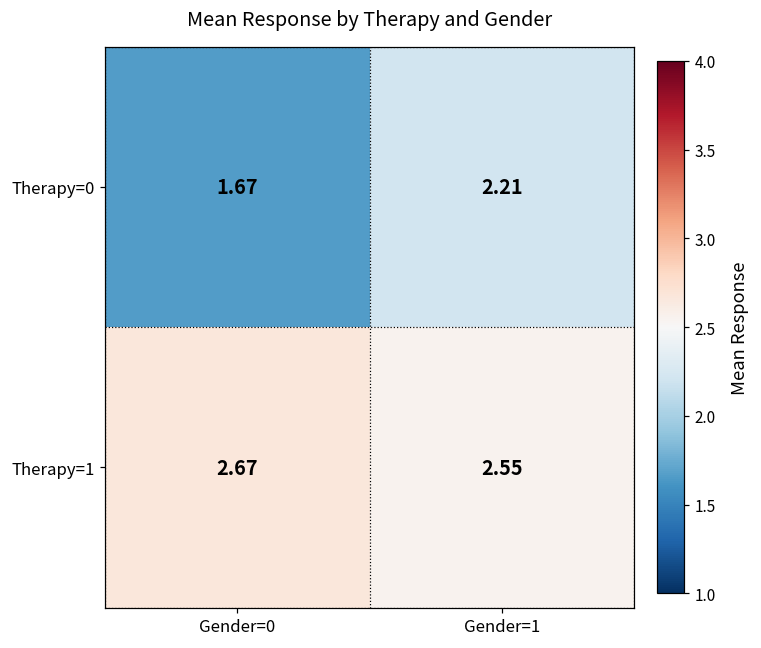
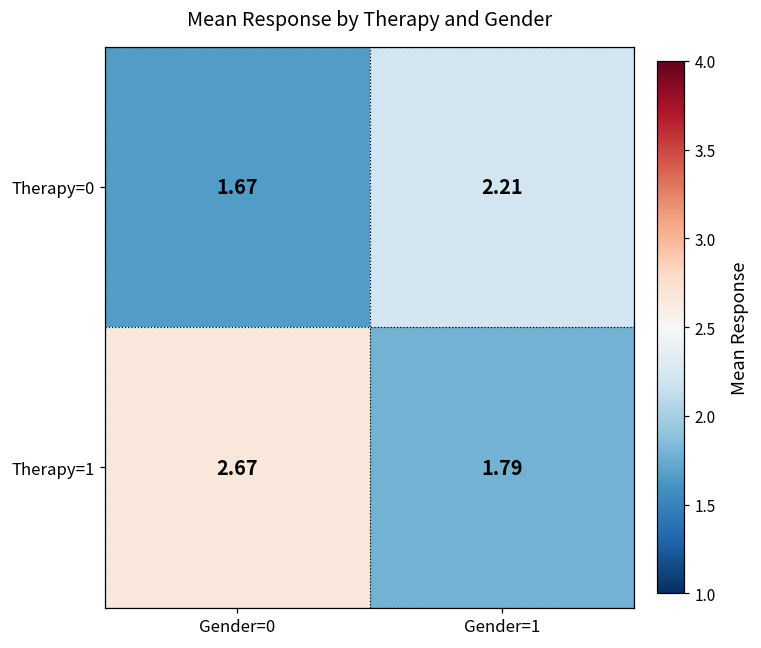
Therapy=1, Gender=1: 2.55 -> 1.79
